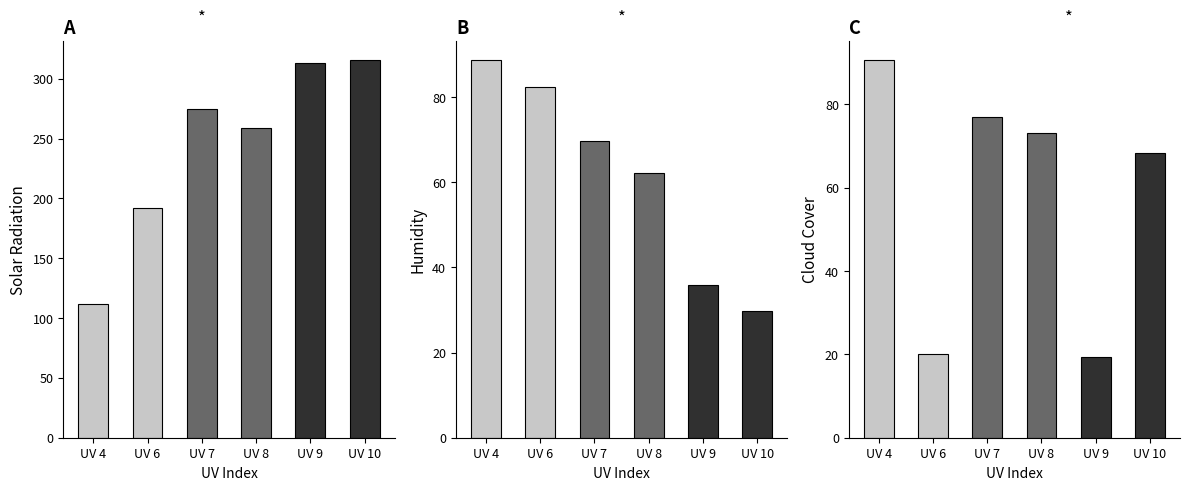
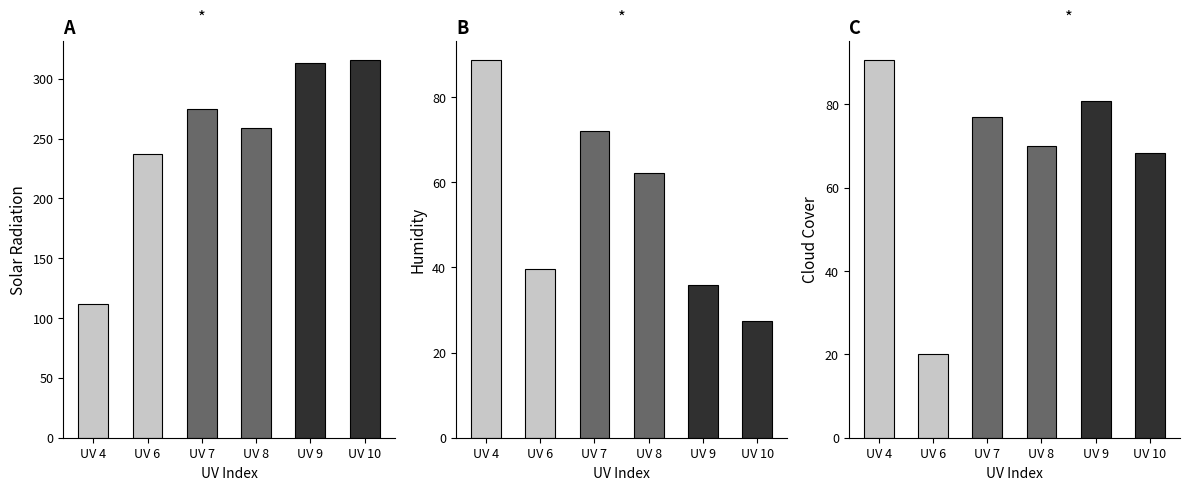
A, UV 6: 192 -> 237
B, UV 6: 82 -> 40
B, UV 7: 70 -> 72
B, UV 10: 30 -> 28
C, UV 8: 73 -> 70
C, UV 9: 19 -> 81
